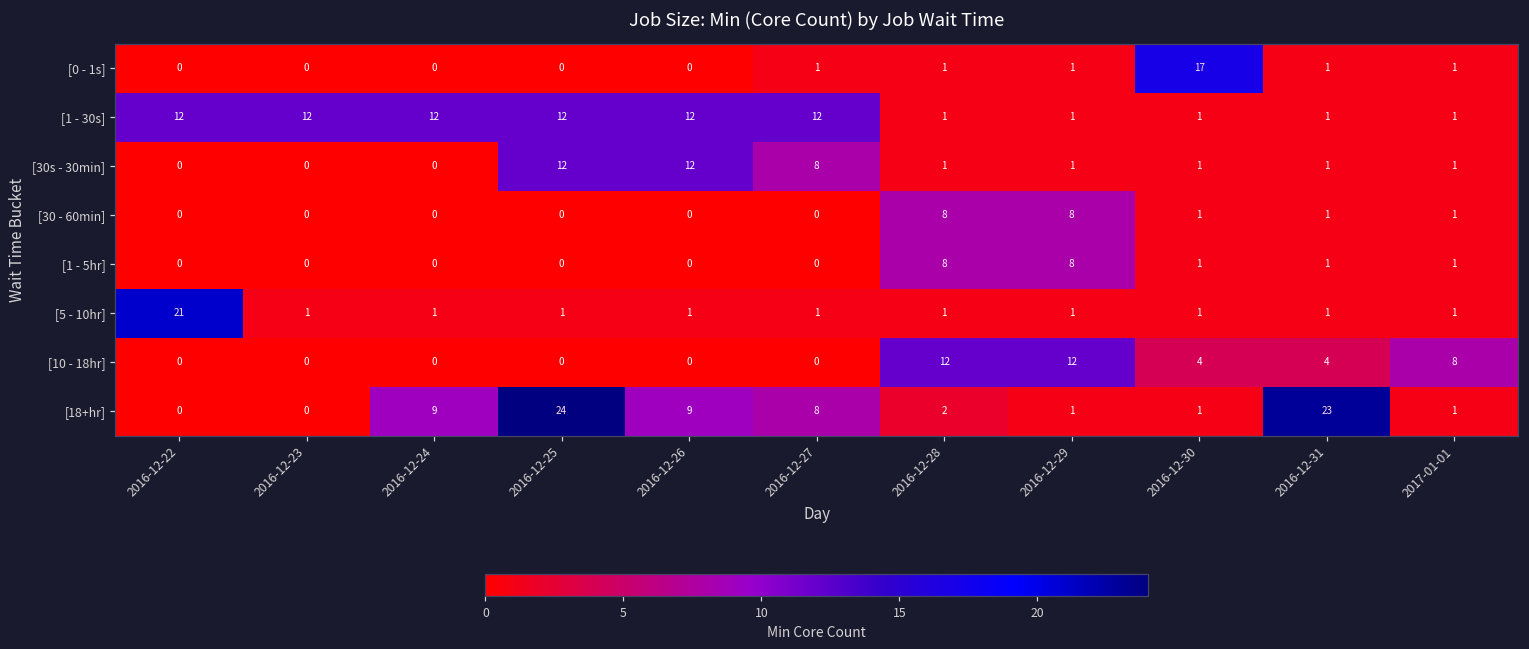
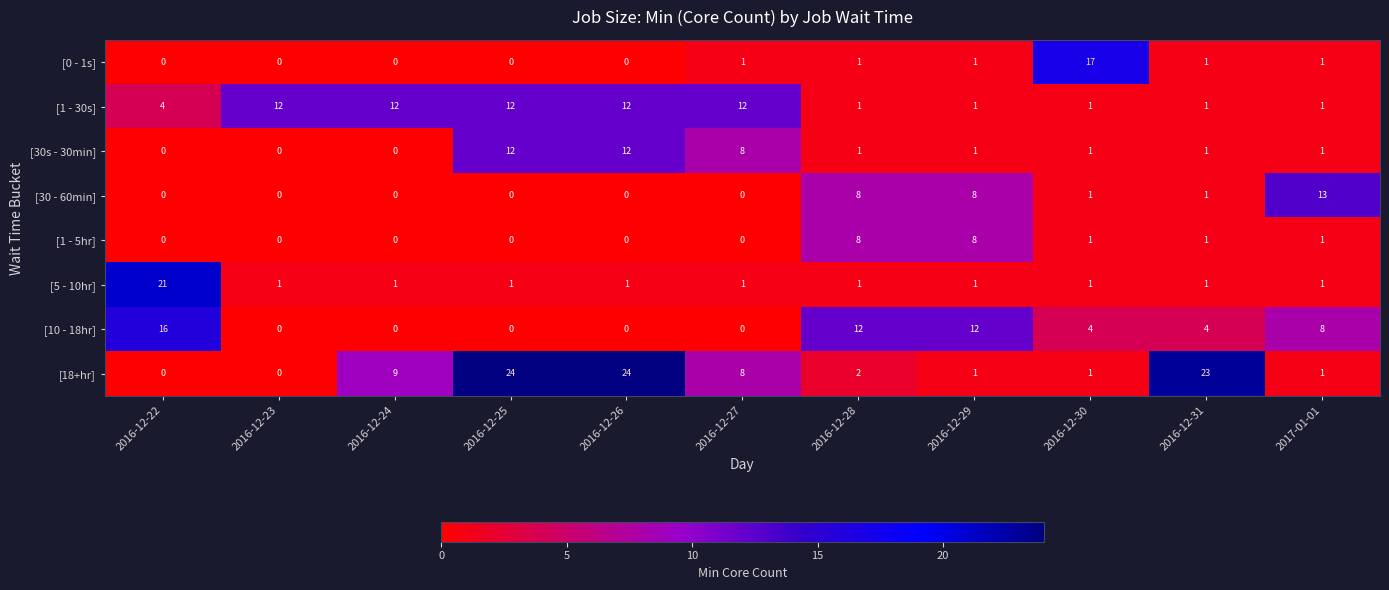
[1 - 30s], 2016-12-22: 12 -> 4
[30 - 60min], 2017-01-01: 1 -> 13
[10 - 18hr], 2016-12-22: 0 -> 16
[18+hr], 2016-12-26: 9 -> 24
